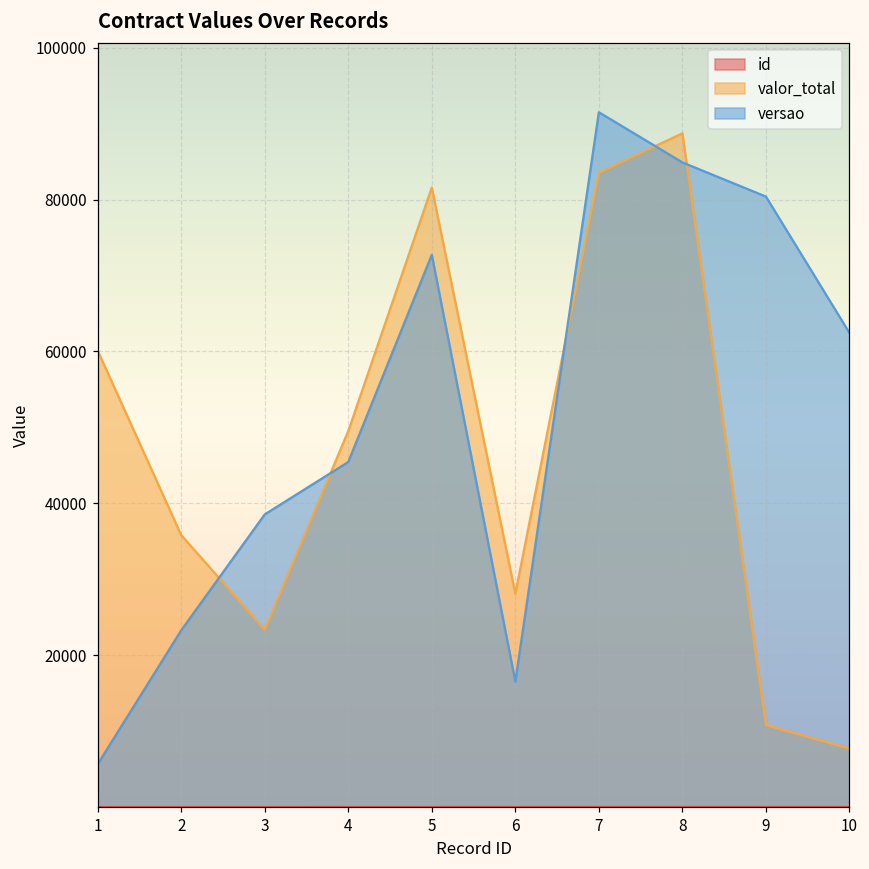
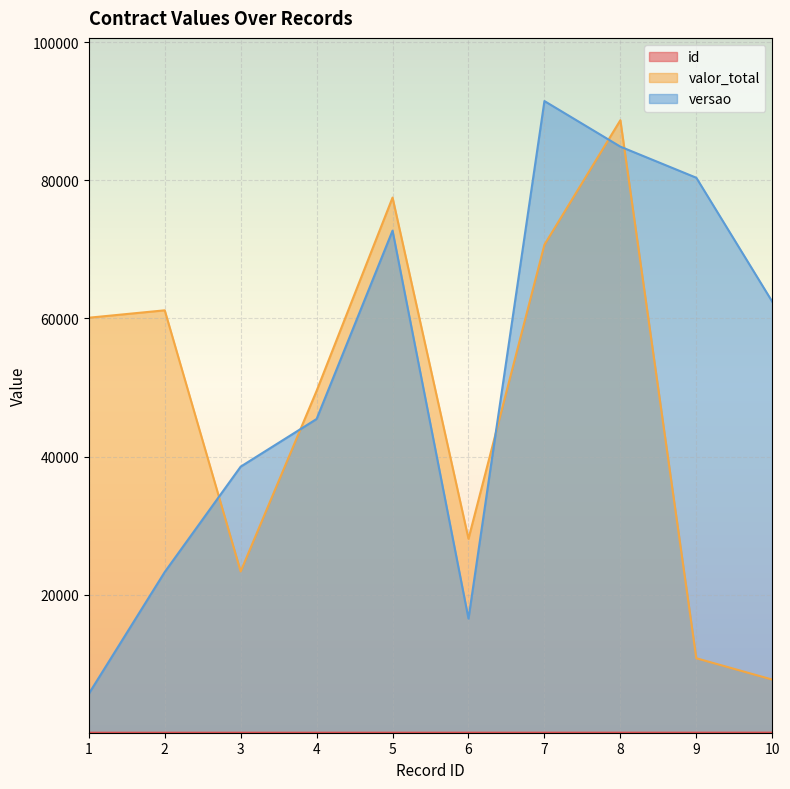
valor_total, 2: 36000 -> 61000
valor_total, 5: 82000 -> 78000
valor_total, 7: 84000 -> 71000
